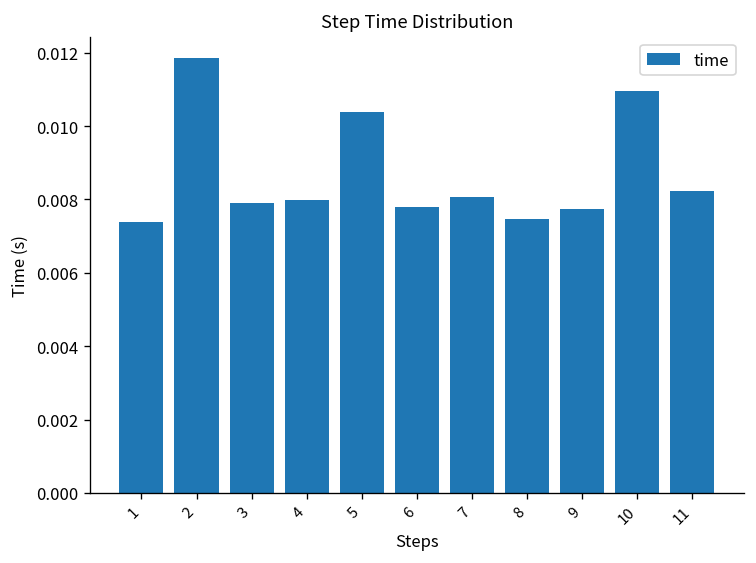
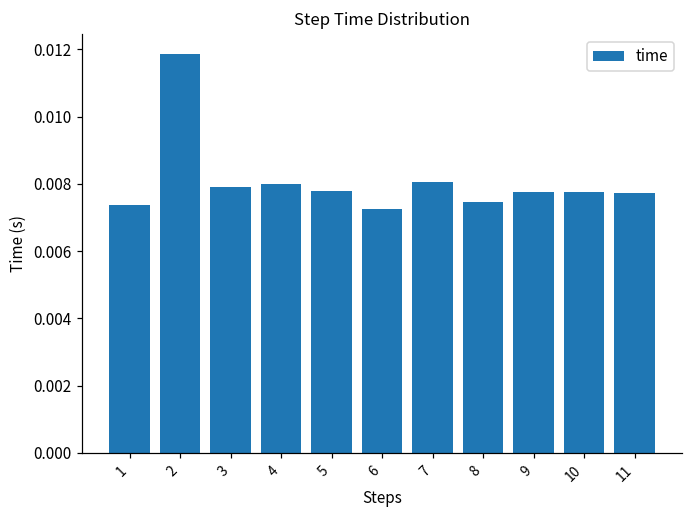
5: 0.0104 -> 0.0078
6: 0.0078 -> 0.0073
10: 0.0109 -> 0.0078
11: 0.0082 -> 0.0077
